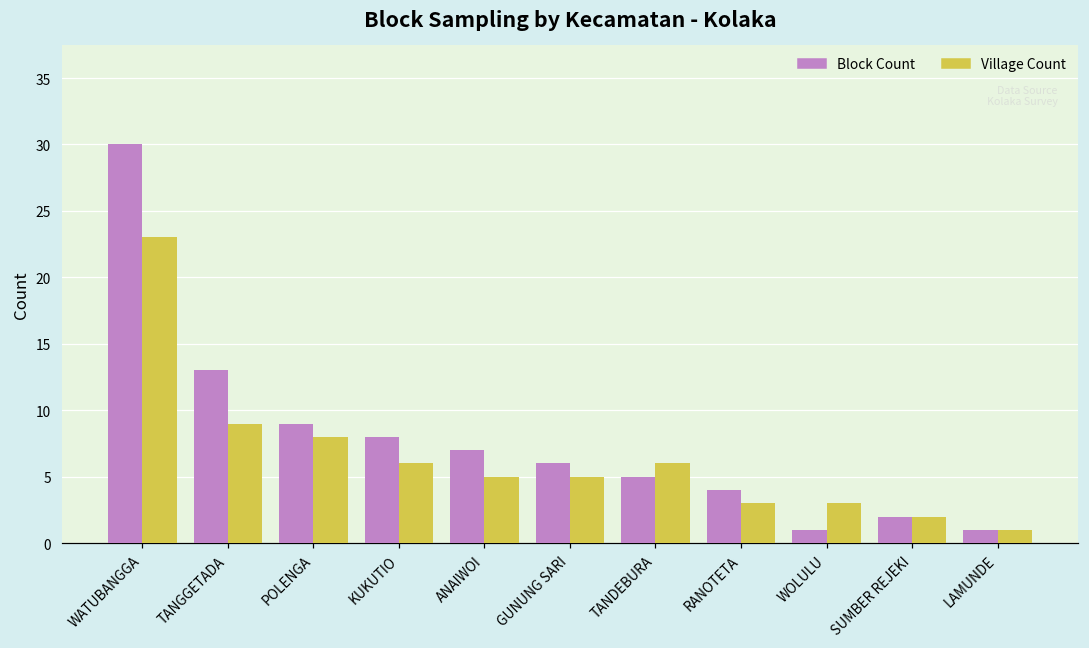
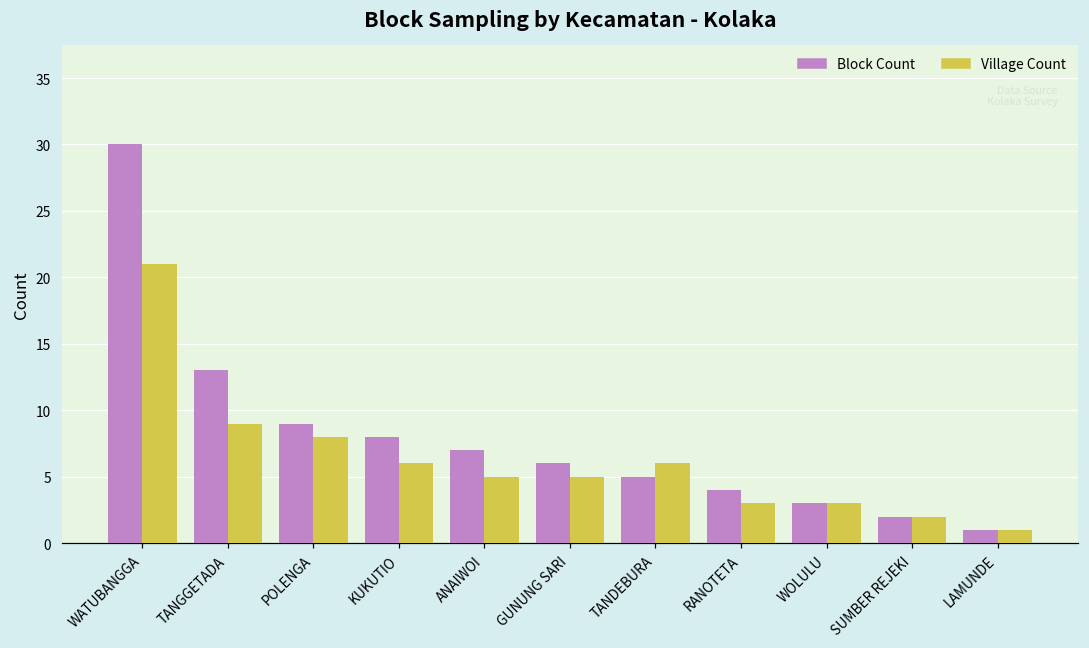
Village Count, WATUBANGGA: 23 -> 21
Block Count, WOLULU: 1 -> 3
